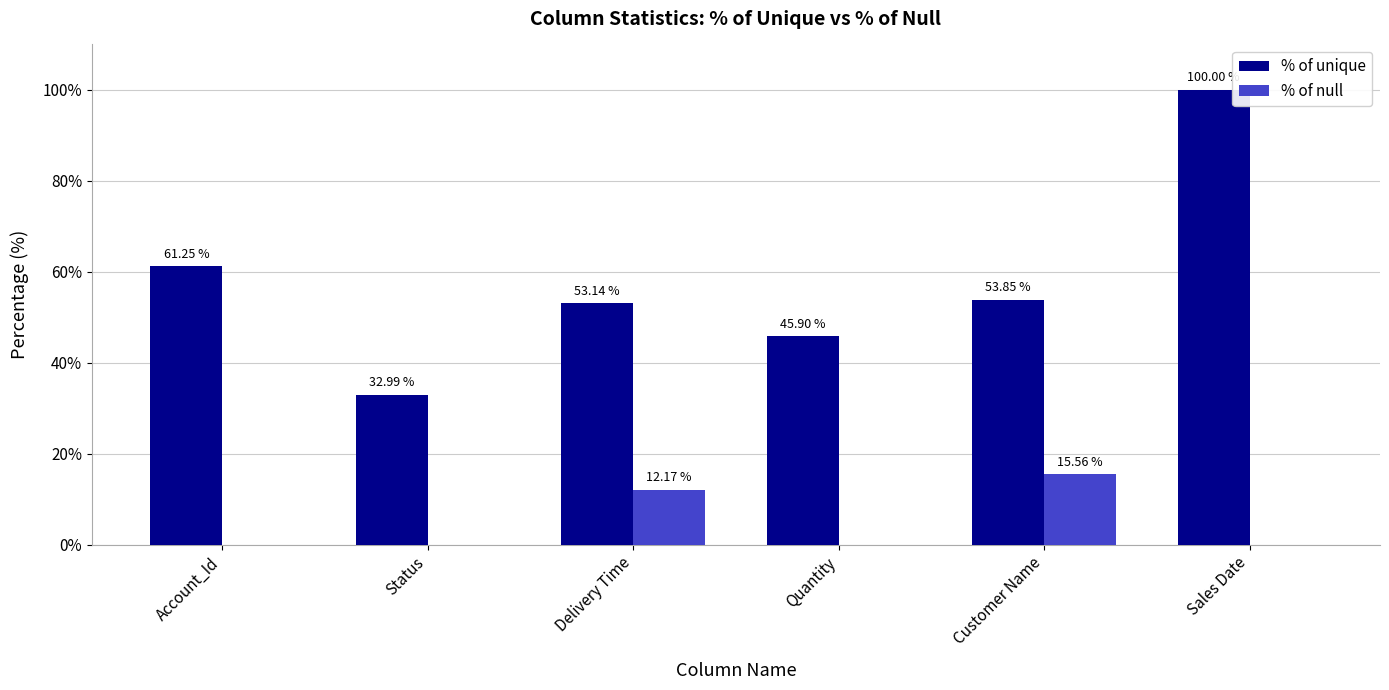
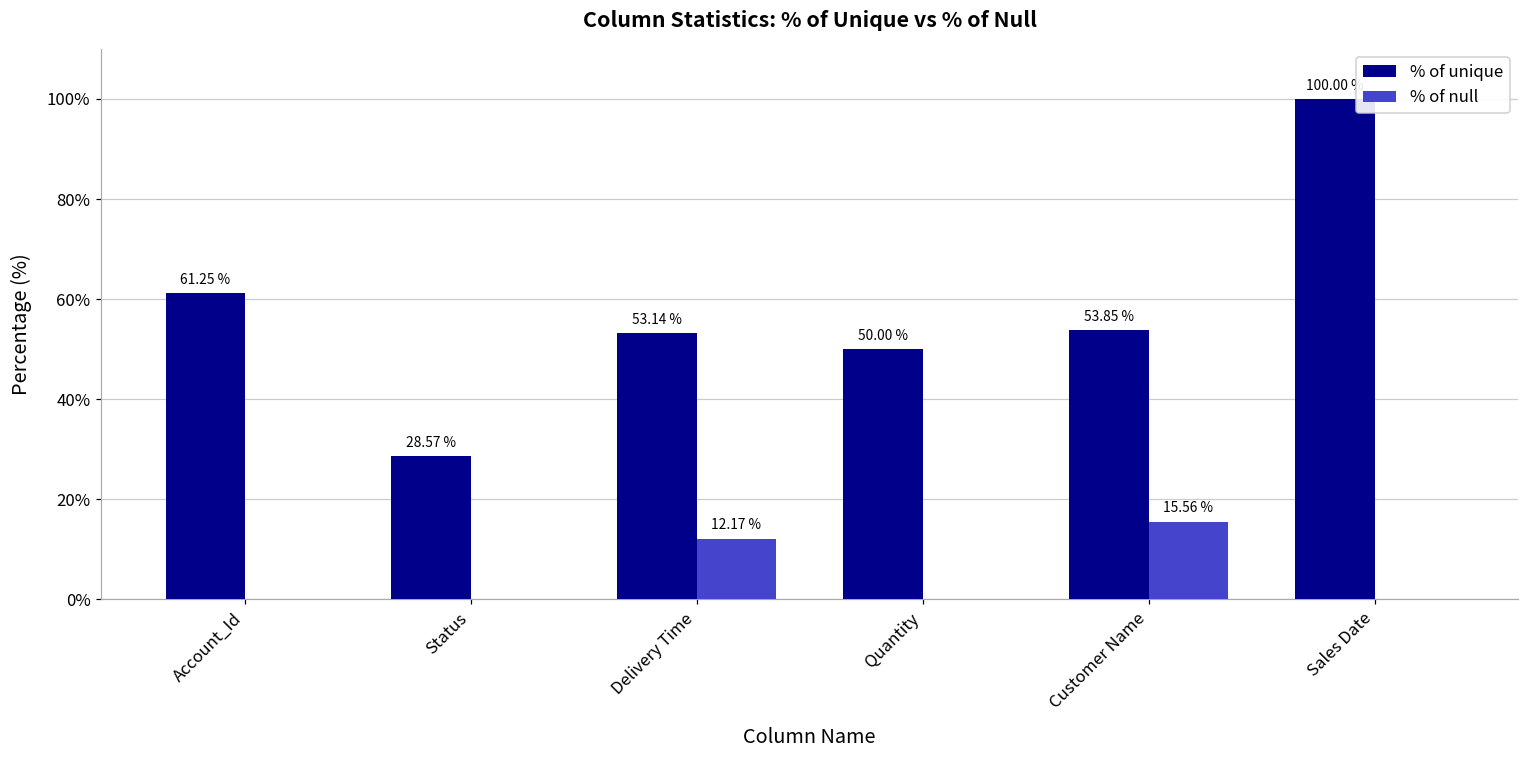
% of unique, Status: 32.99 % -> 28.57 %
% of unique, Quantity: 45.90 % -> 50.00 %
